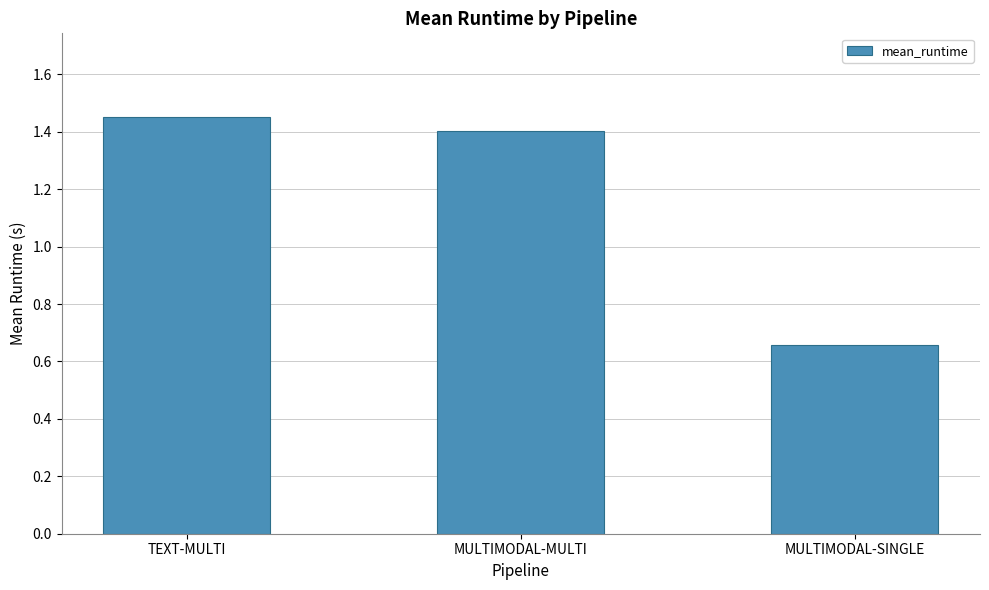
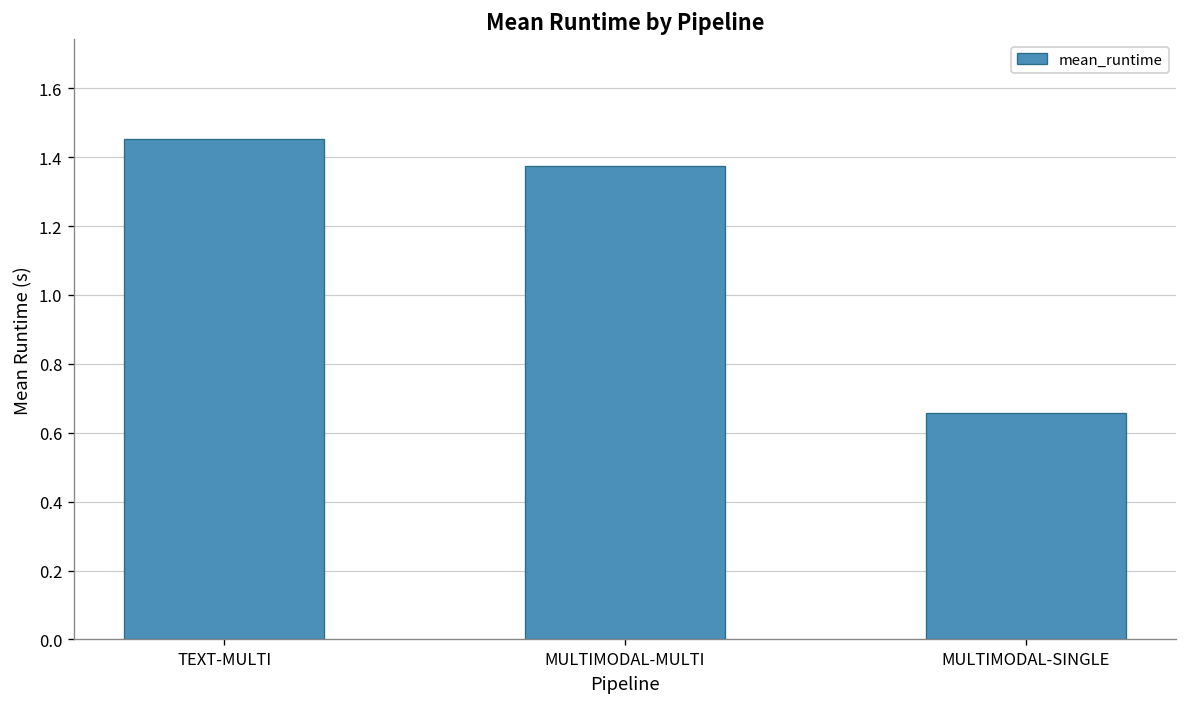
MULTIMODAL-MULTI: 1.40 -> 1.37
